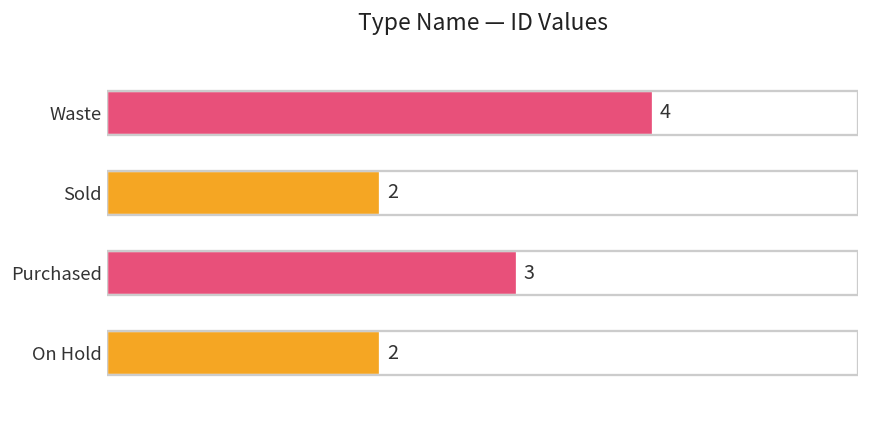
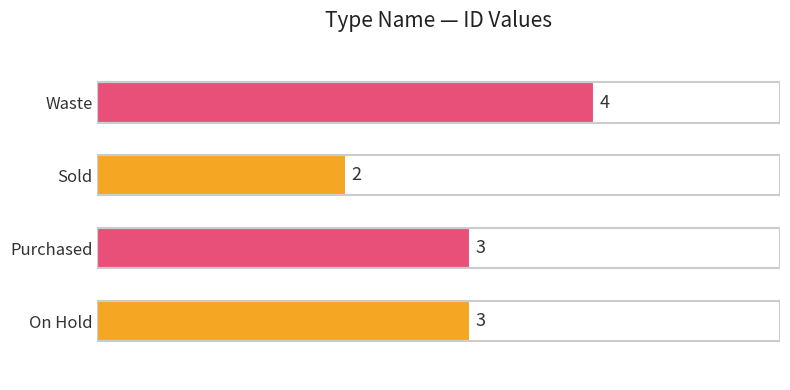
On Hold: 2 -> 3
